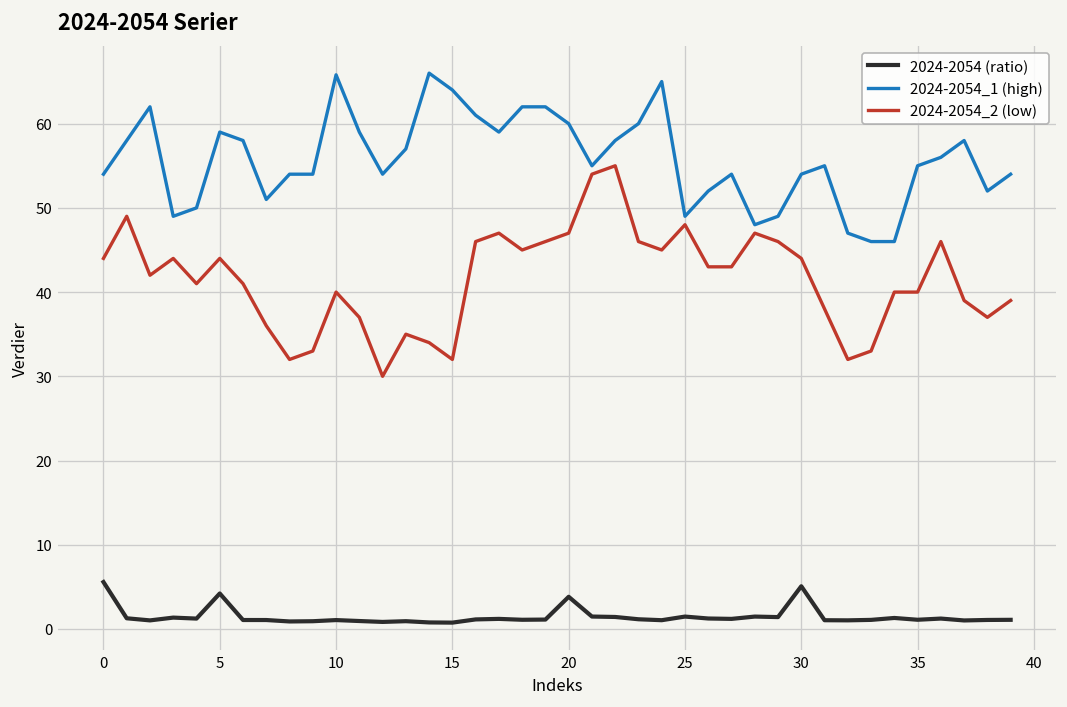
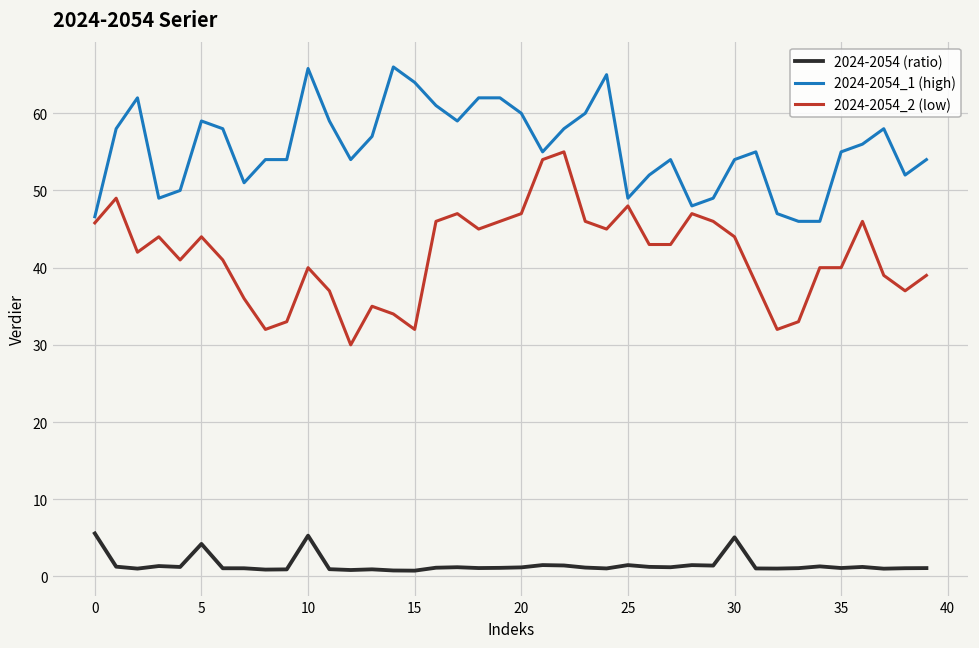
2024-2054_1 (high), 0: 54 -> 47
2024-2054_2 (low), 0: 44 -> 46
2024-2054 (ratio), 10: 1 -> 5
2024-2054 (ratio), 20: 4 -> 1
